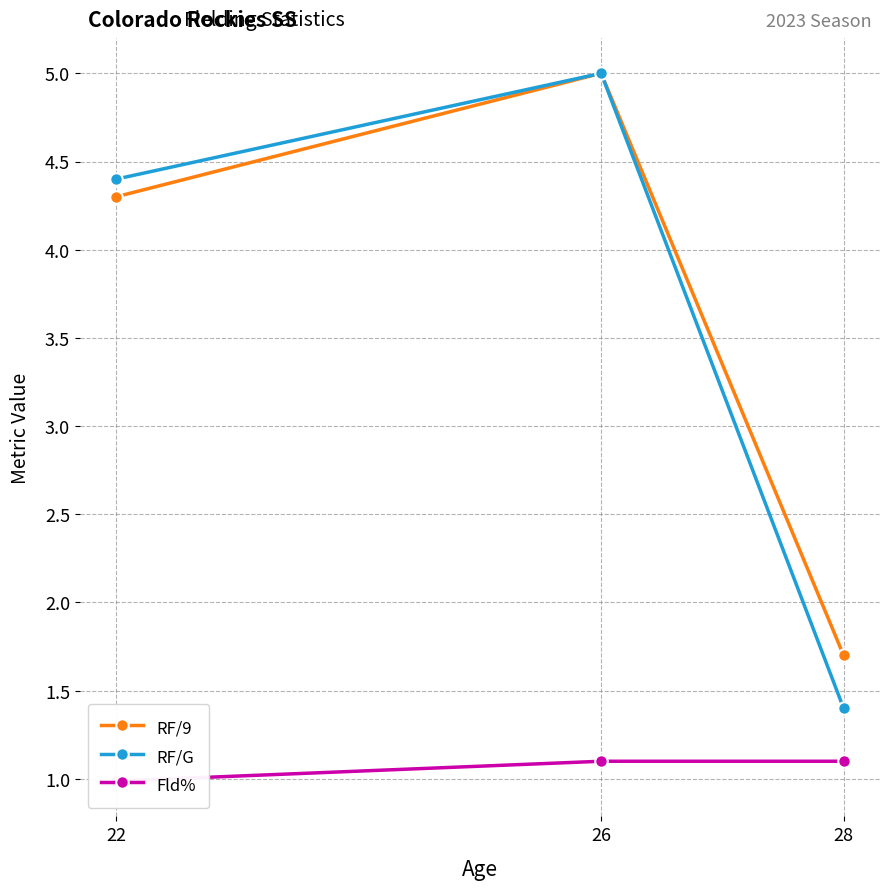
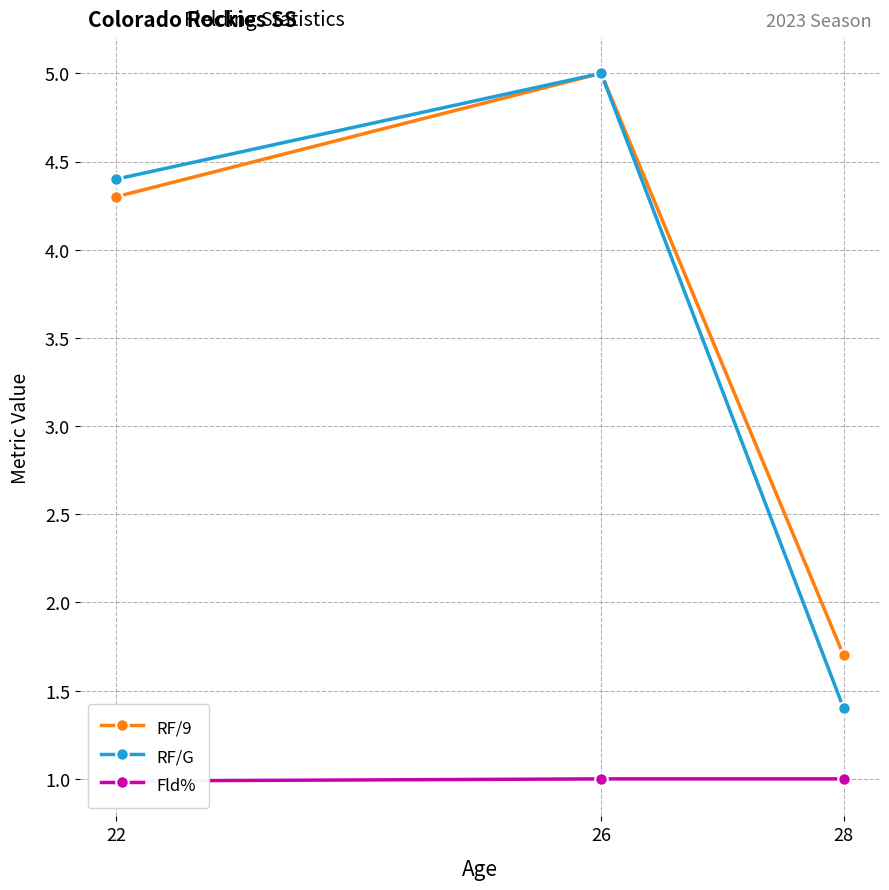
Fld%, 26: 1.1 -> 1.0
Fld%, 28: 1.1 -> 1.0
